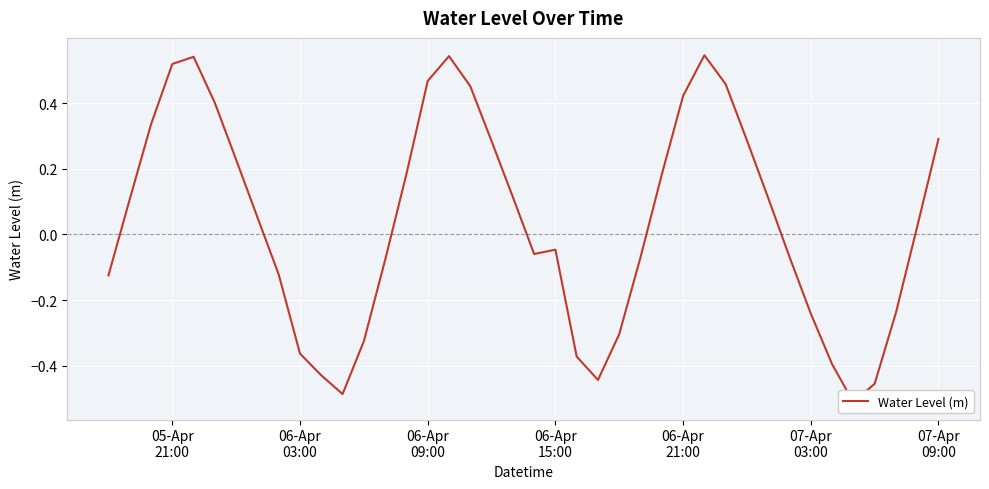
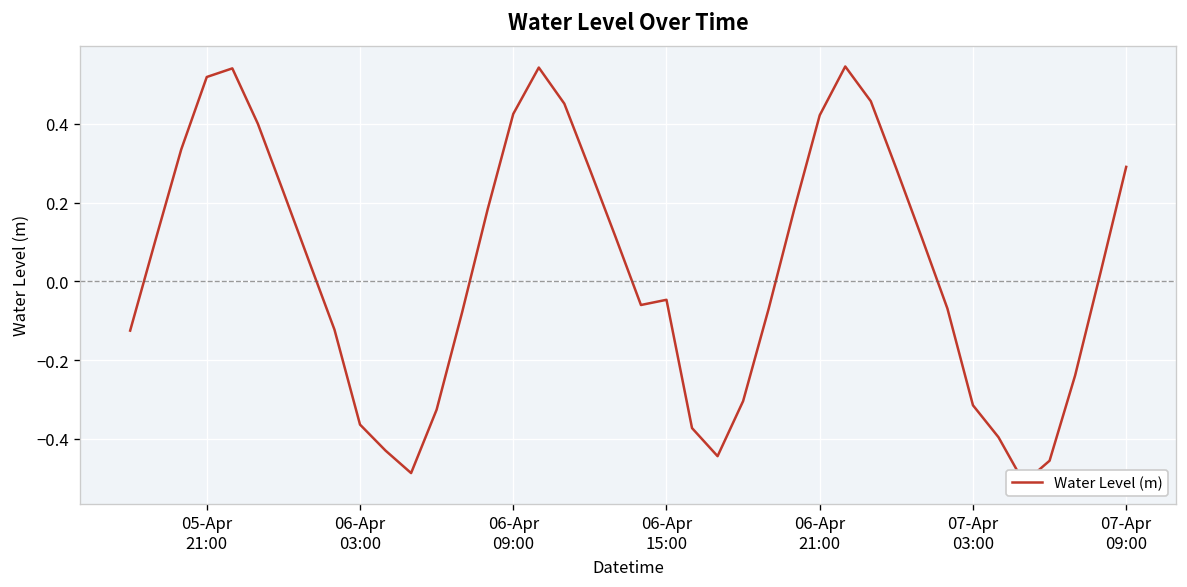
06-Apr 09:00: 0.47 -> 0.43
07-Apr 03:00: -0.24 -> -0.31
